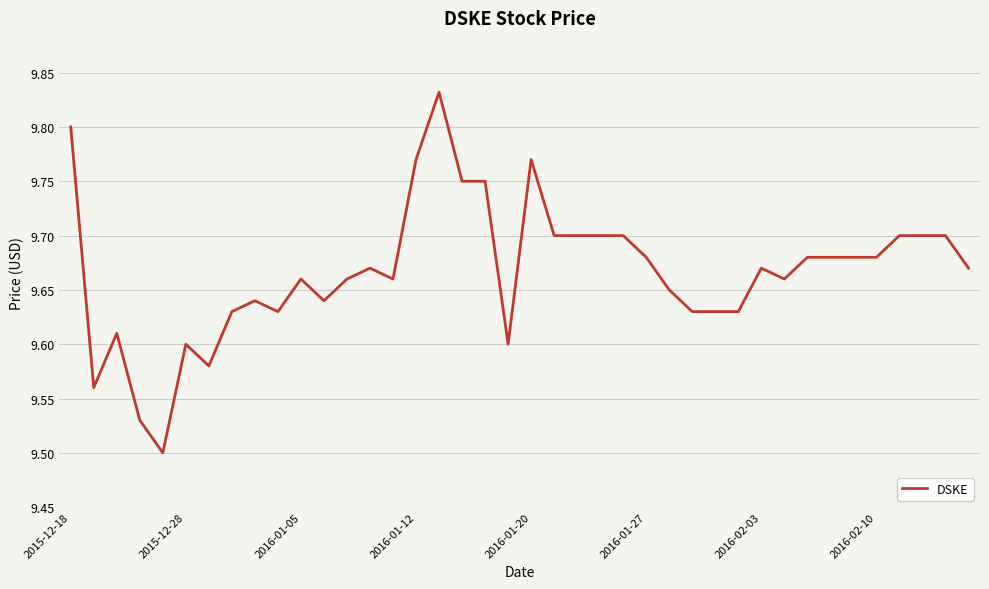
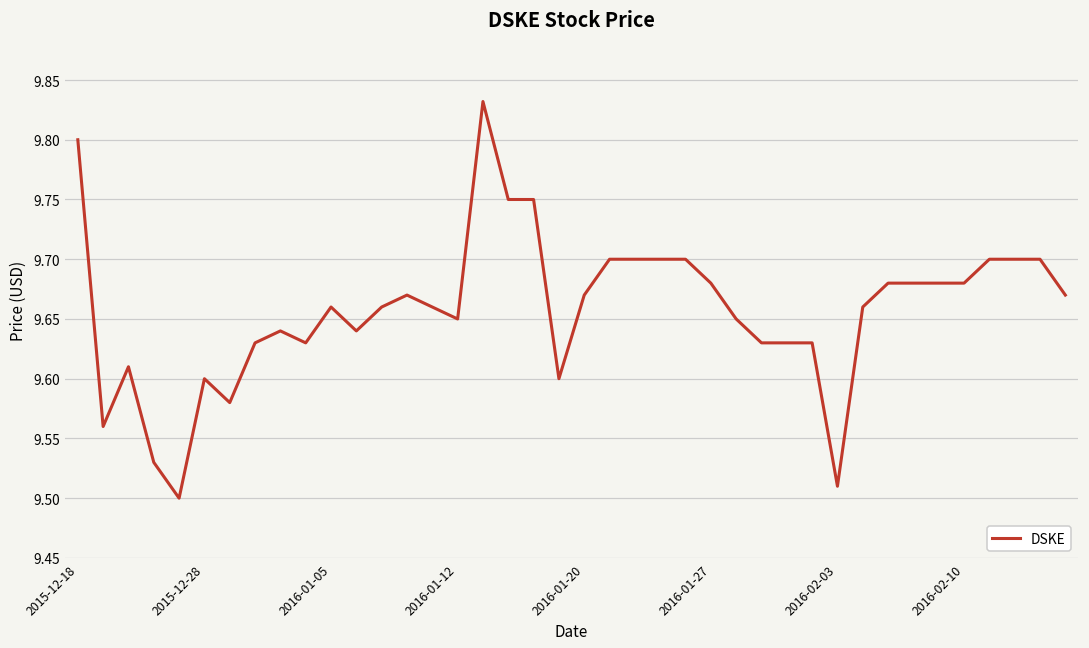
2016-01-12: 9.77 -> 9.65
2016-01-20: 9.77 -> 9.67
2016-02-03: 9.67 -> 9.51
